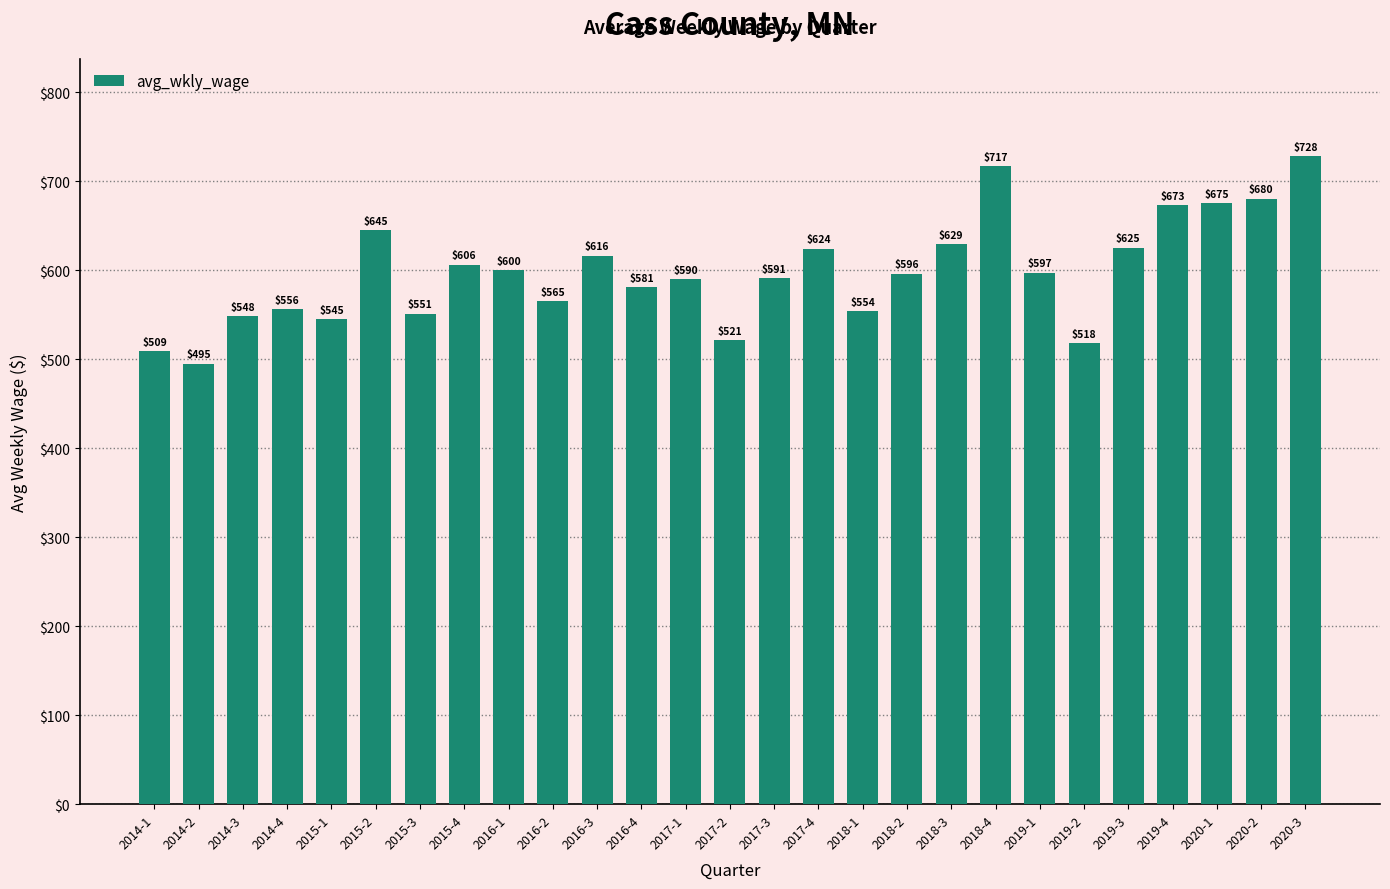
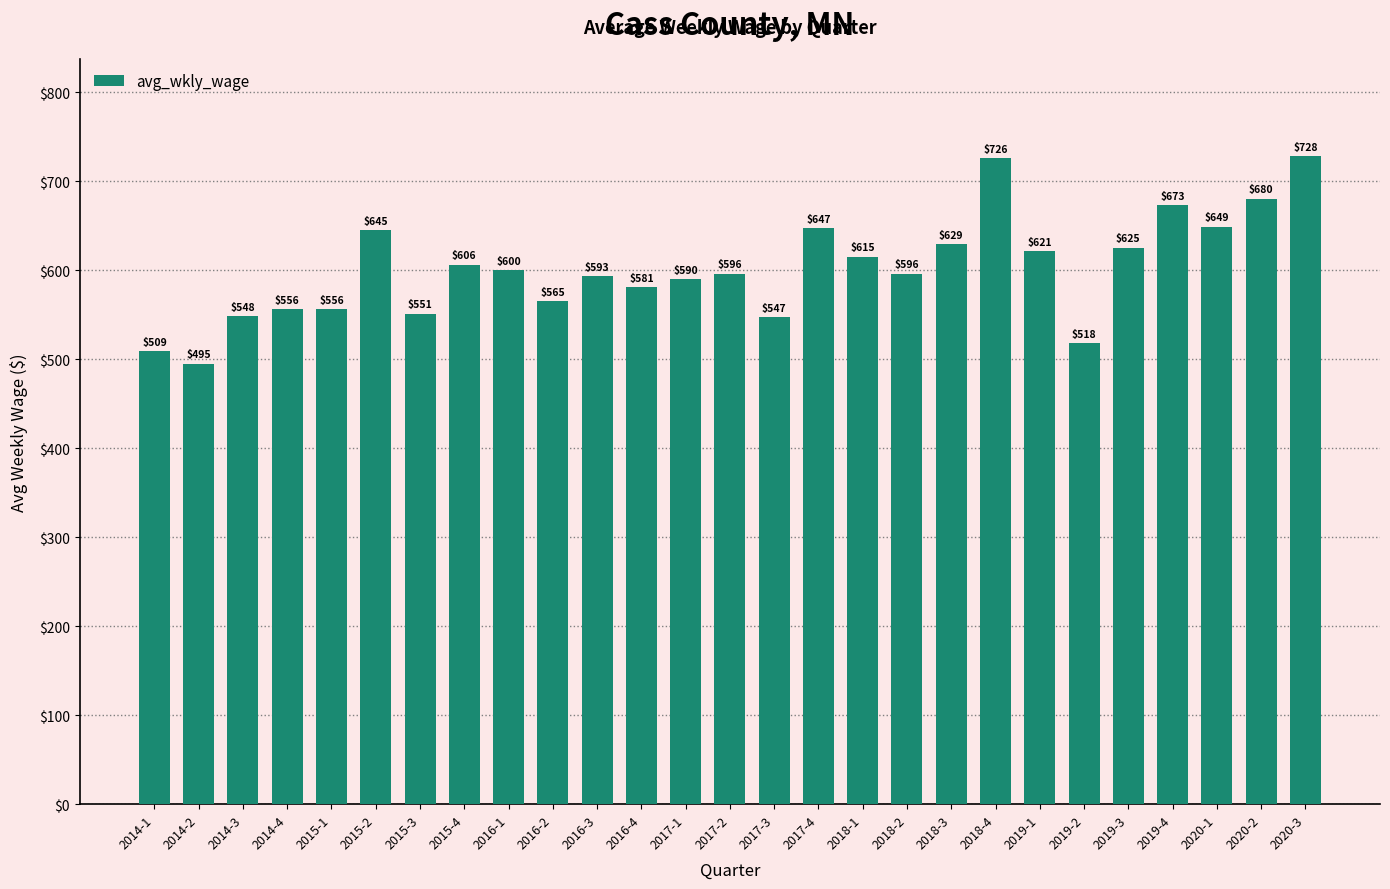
2015-1: $545 -> $556
2016-3: $616 -> $593
2017-2: $521 -> $596
2017-3: $591 -> $547
2017-4: $624 -> $647
2018-1: $554 -> $615
2018-4: $717 -> $726
2019-1: $597 -> $621
2020-1: $675 -> $649
